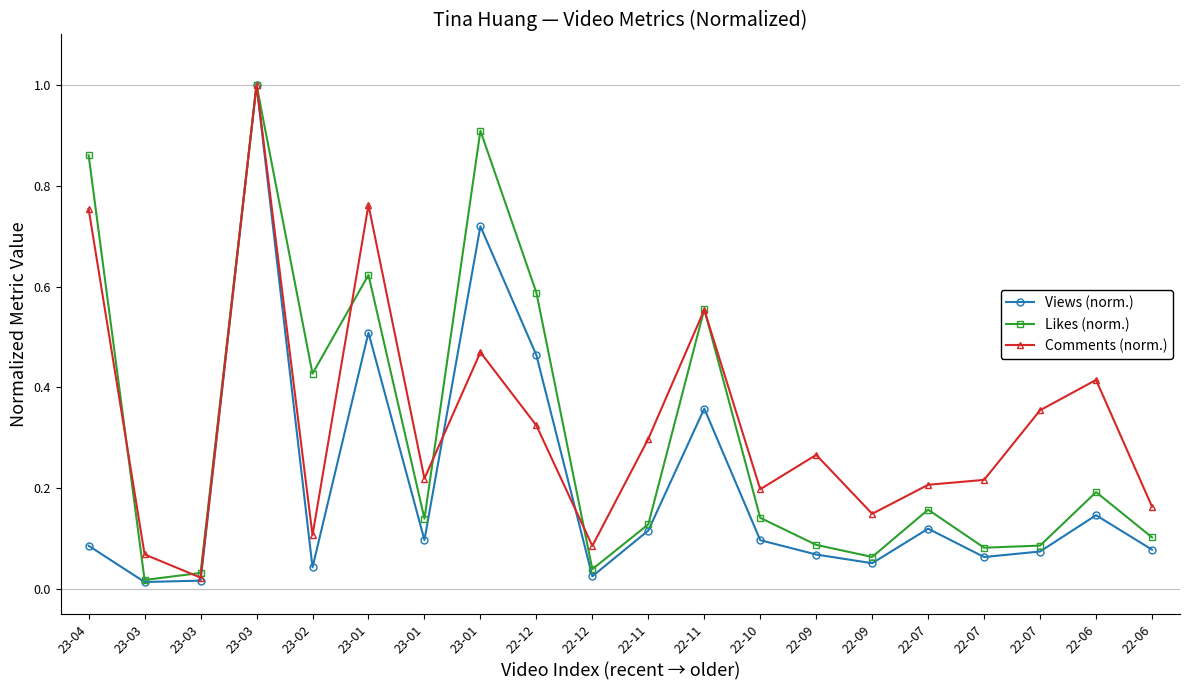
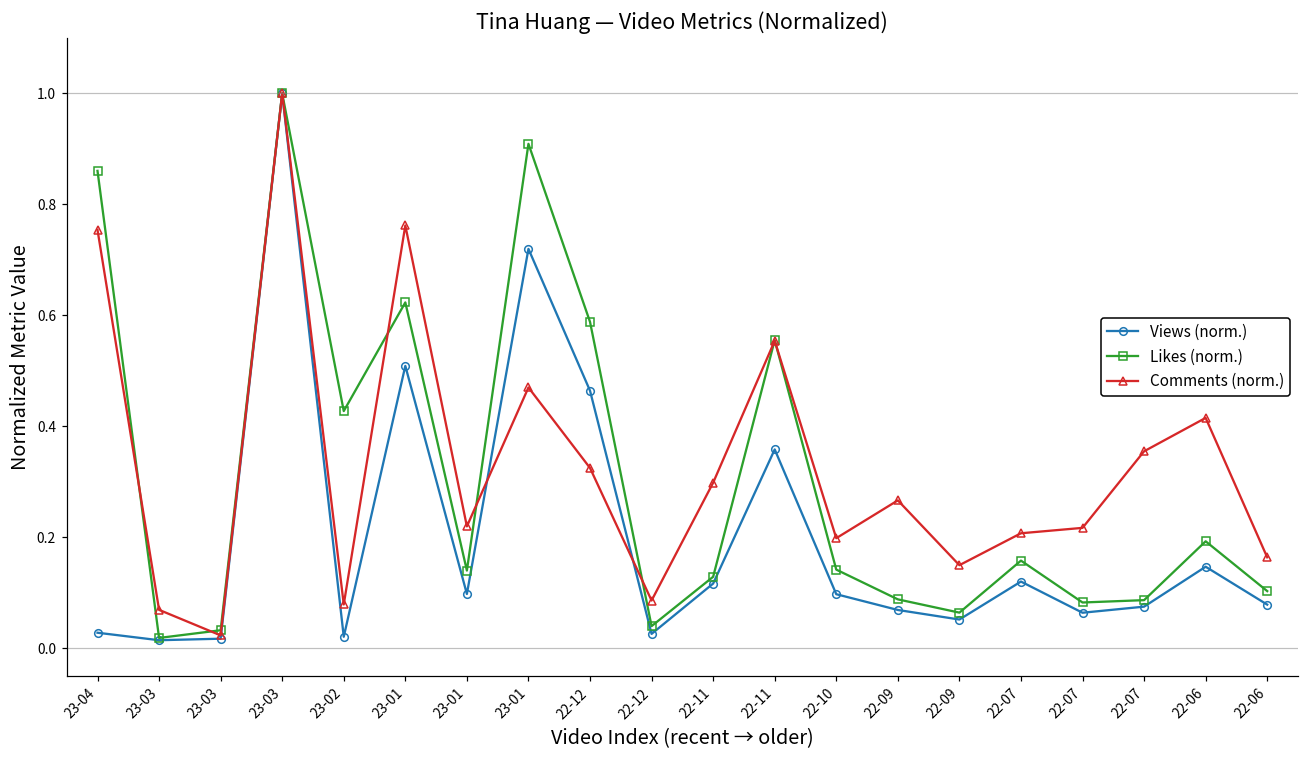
Views (norm.), 23-04: 0.09 -> 0.03
Views (norm.), 23-02: 0.04 -> 0.02
Comments (norm.), 23-02: 0.11 -> 0.08
